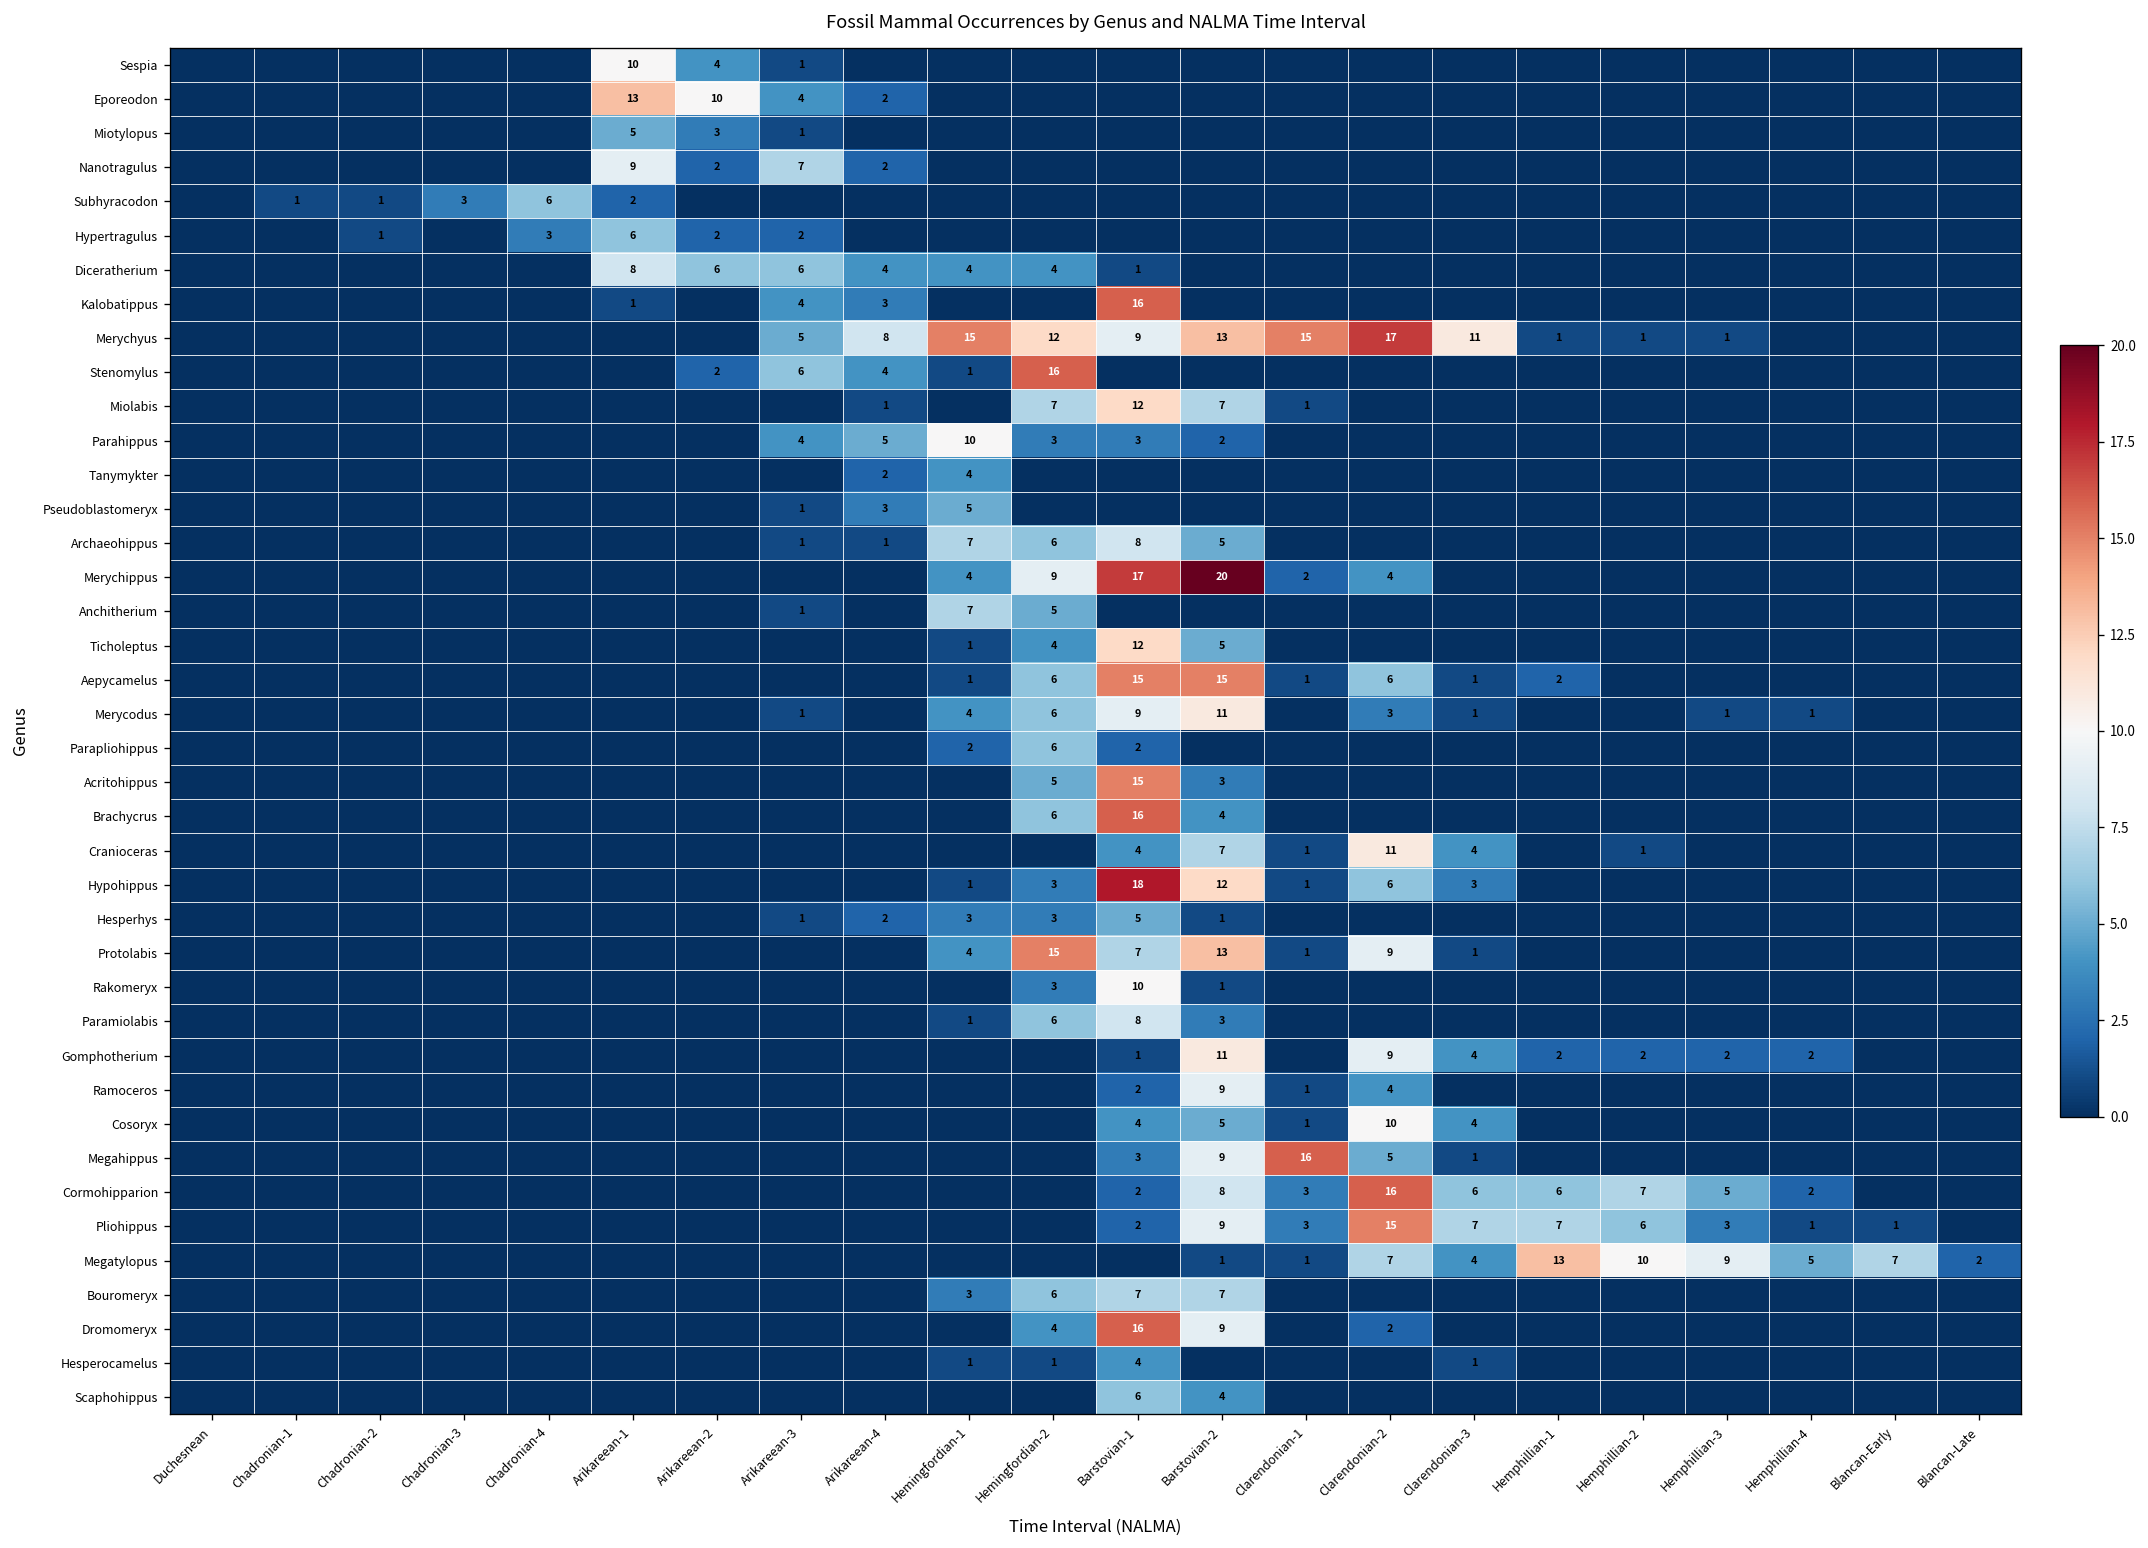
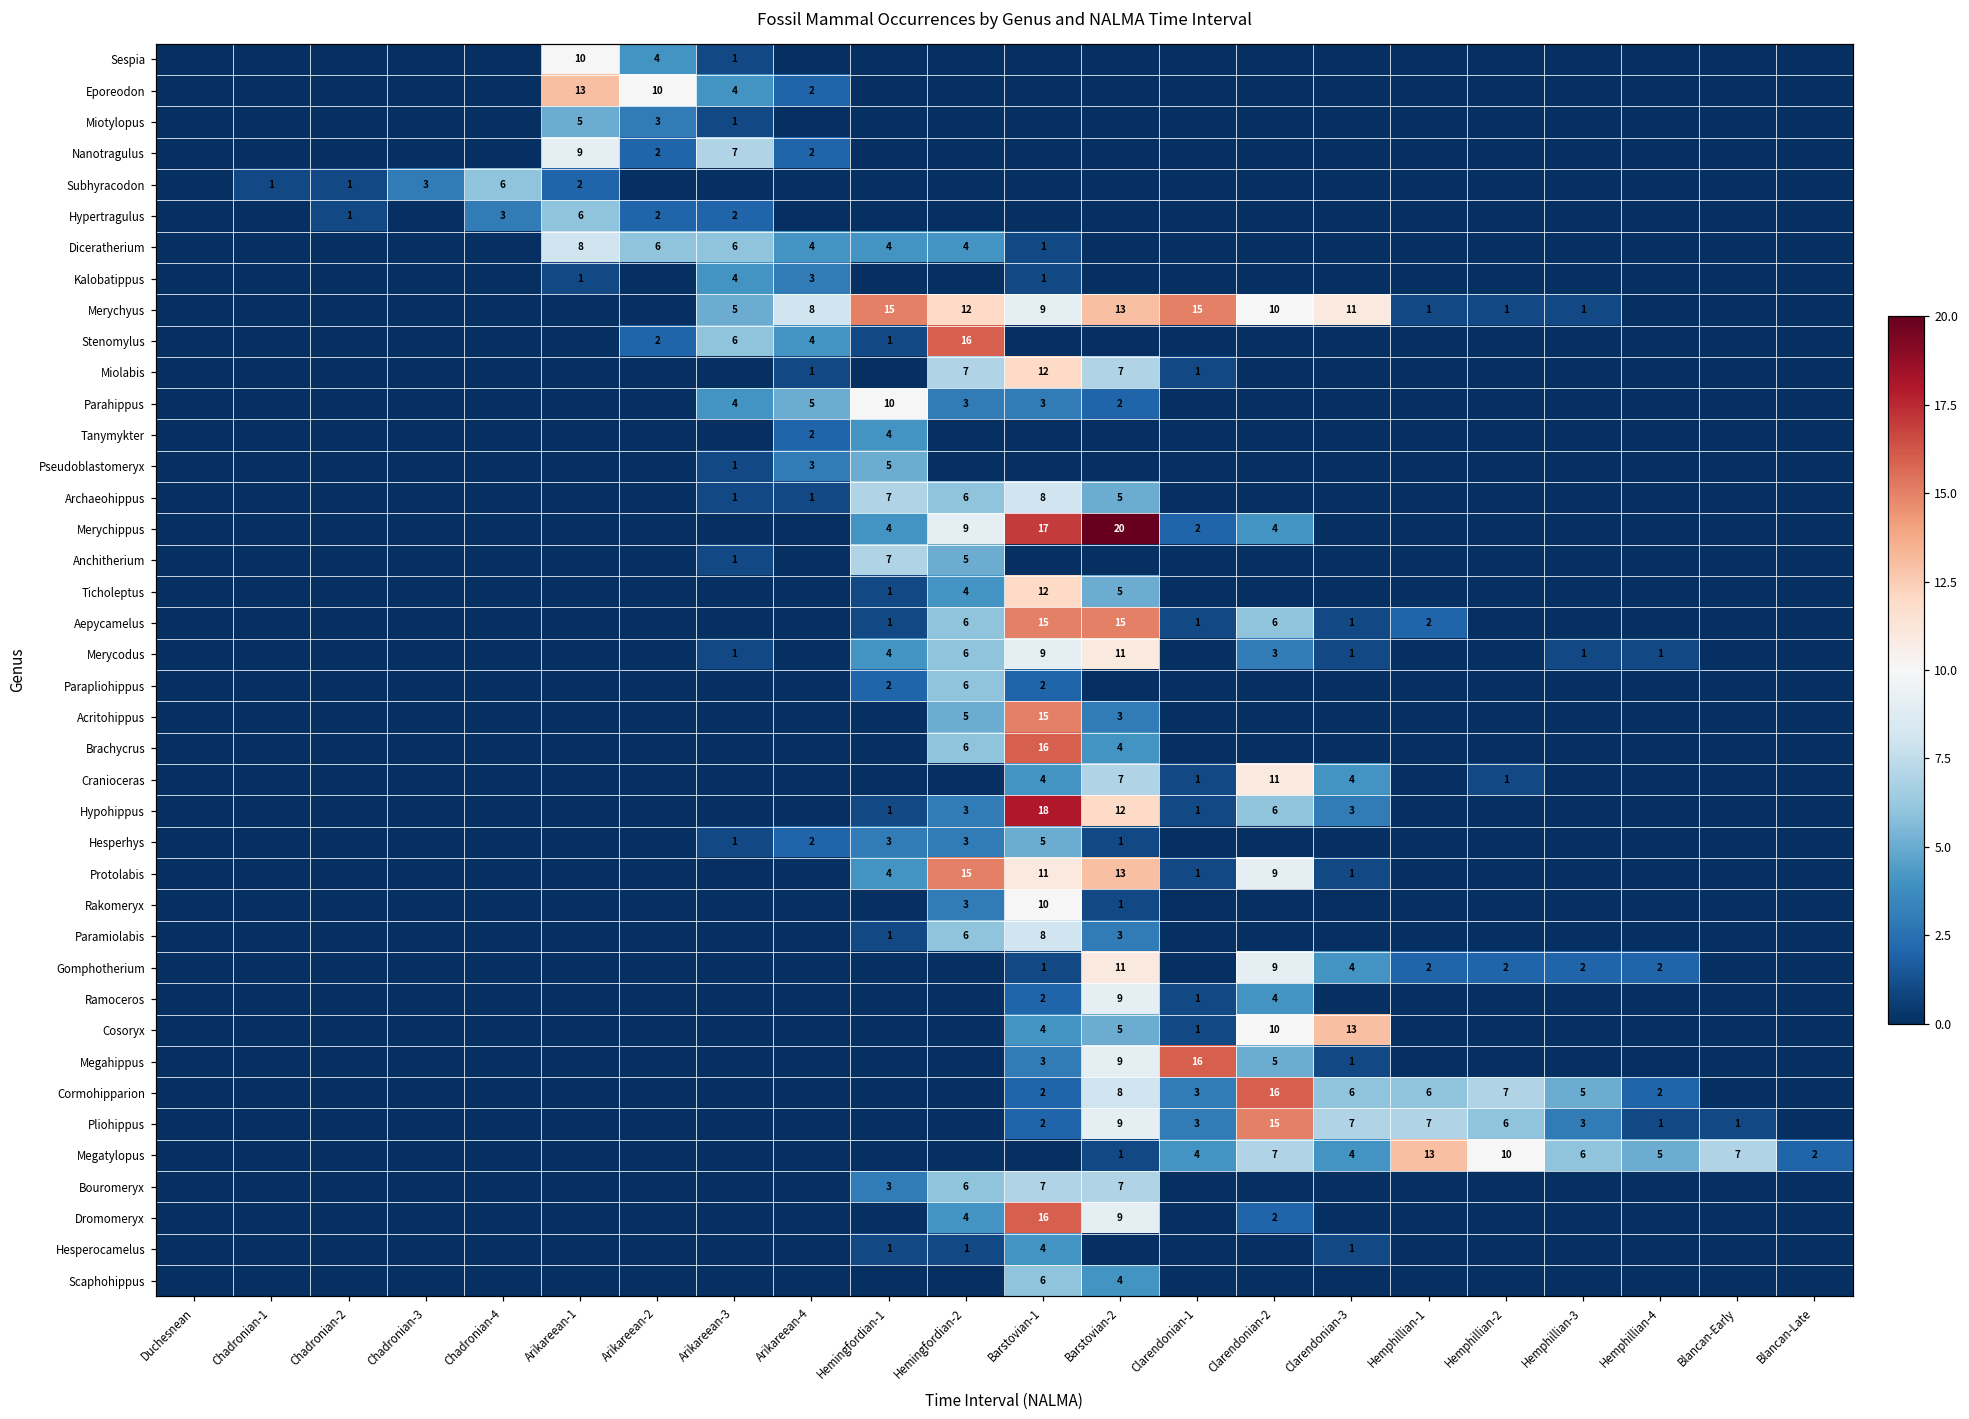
Kalobatippus, Barstovian-1: 16 -> 1
Merychyus, Clarendonian-2: 17 -> 10
Protolabis, Barstovian-1: 7 -> 11
Cosoryx, Clarendonian-3: 4 -> 13
Megatylopus, Clarendonian-1: 1 -> 4
Megatylopus, Hemphillian-3: 9 -> 6
